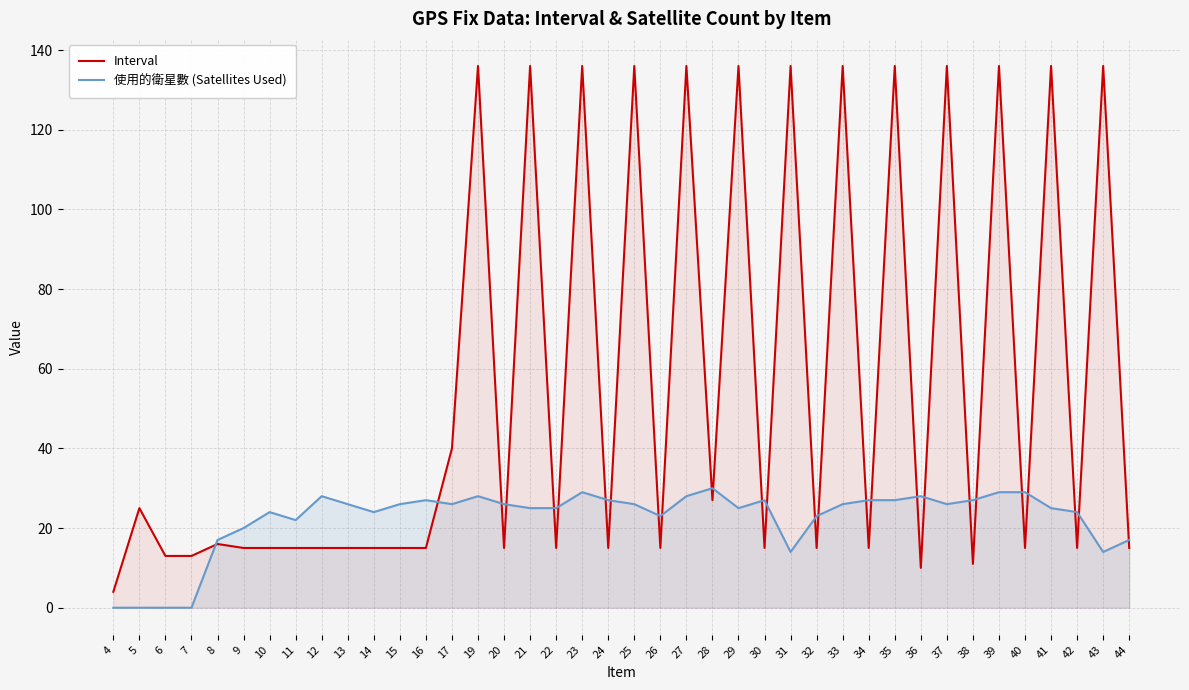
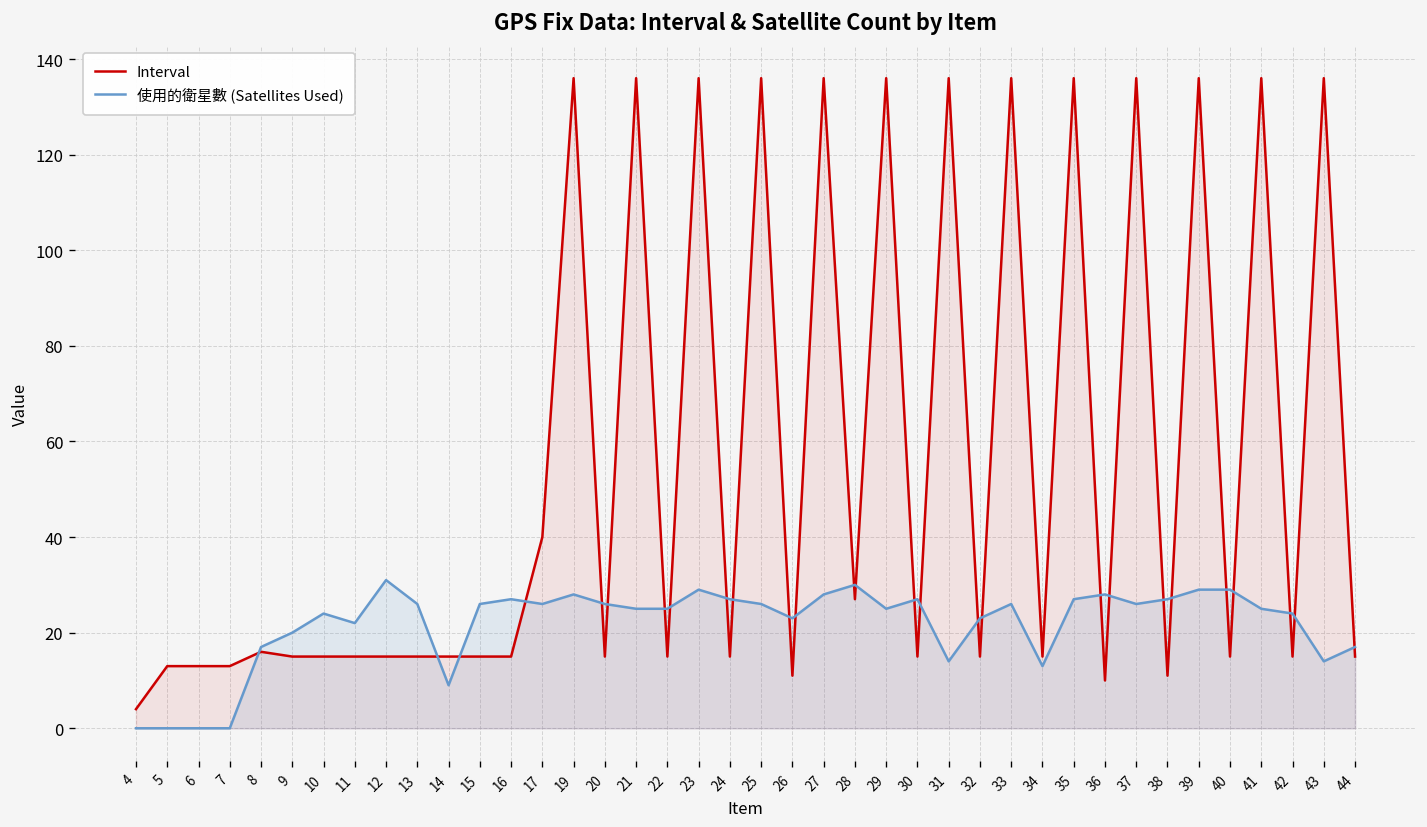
Interval, 5: 25 -> 13
使用的衛星數 (Satellites Used), 12: 28 -> 31
使用的衛星數 (Satellites Used), 14: 24 -> 9
Interval, 26: 15 -> 11
使用的衛星數 (Satellites Used), 34: 27 -> 13
